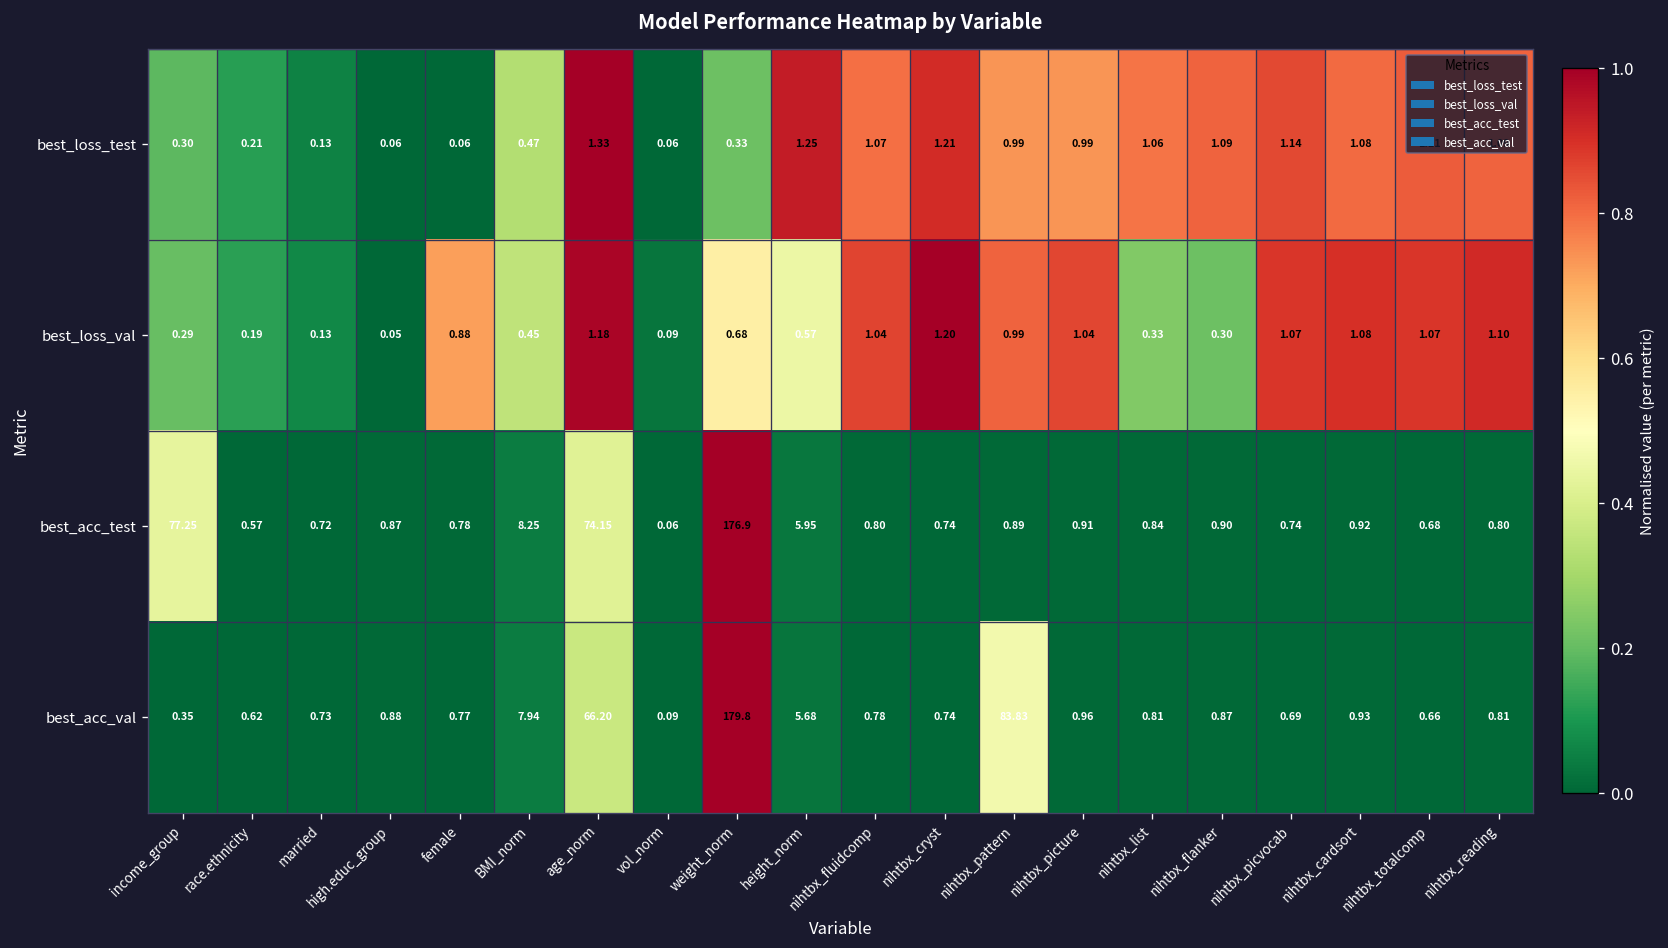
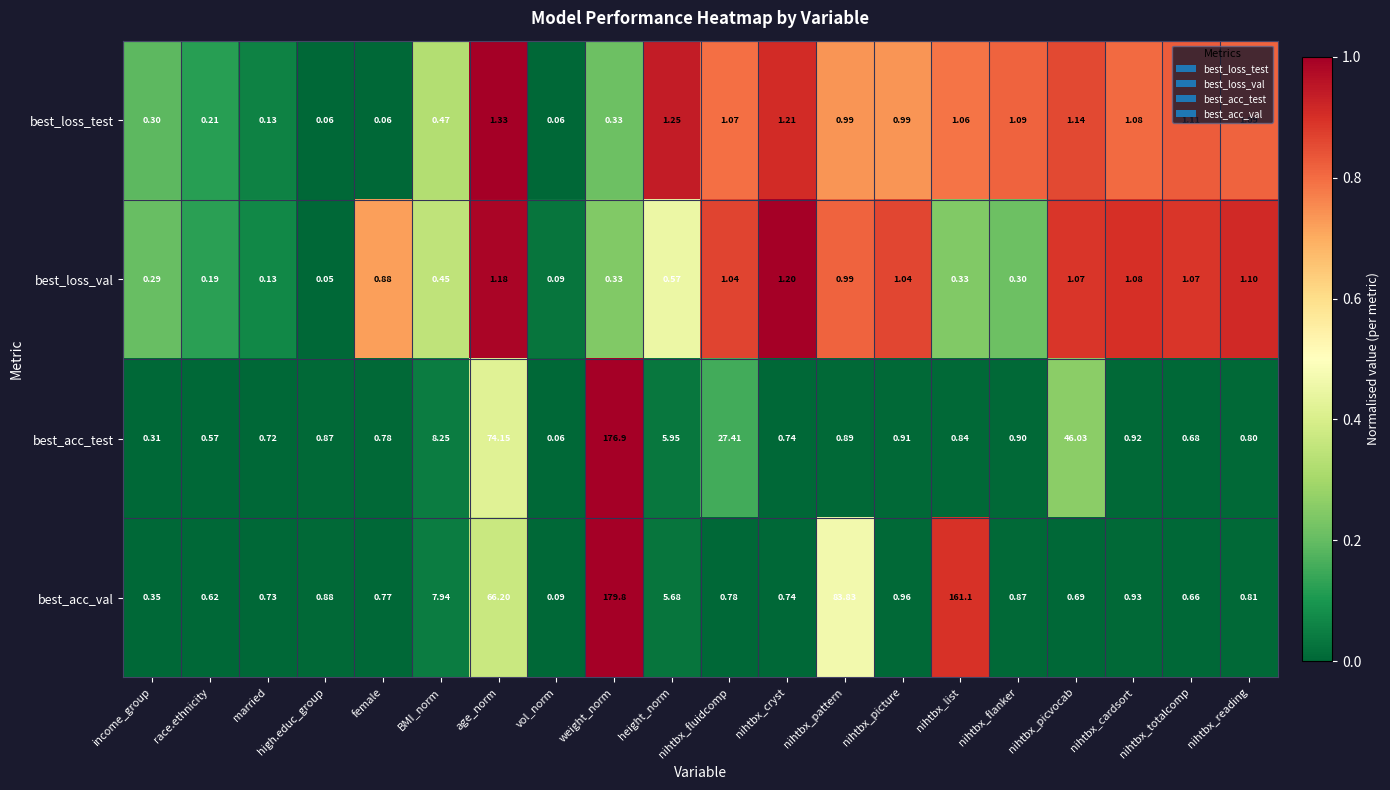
best_loss_val, weight_norm: 0.68 -> 0.33
best_acc_test, income_group: 77.25 -> 0.31
best_acc_test, nihtbx_fluidcomp: 0.80 -> 27.41
best_acc_test, nihtbx_picvocab: 0.74 -> 46.03
best_acc_val, nihtbx_list: 0.81 -> 161.1
